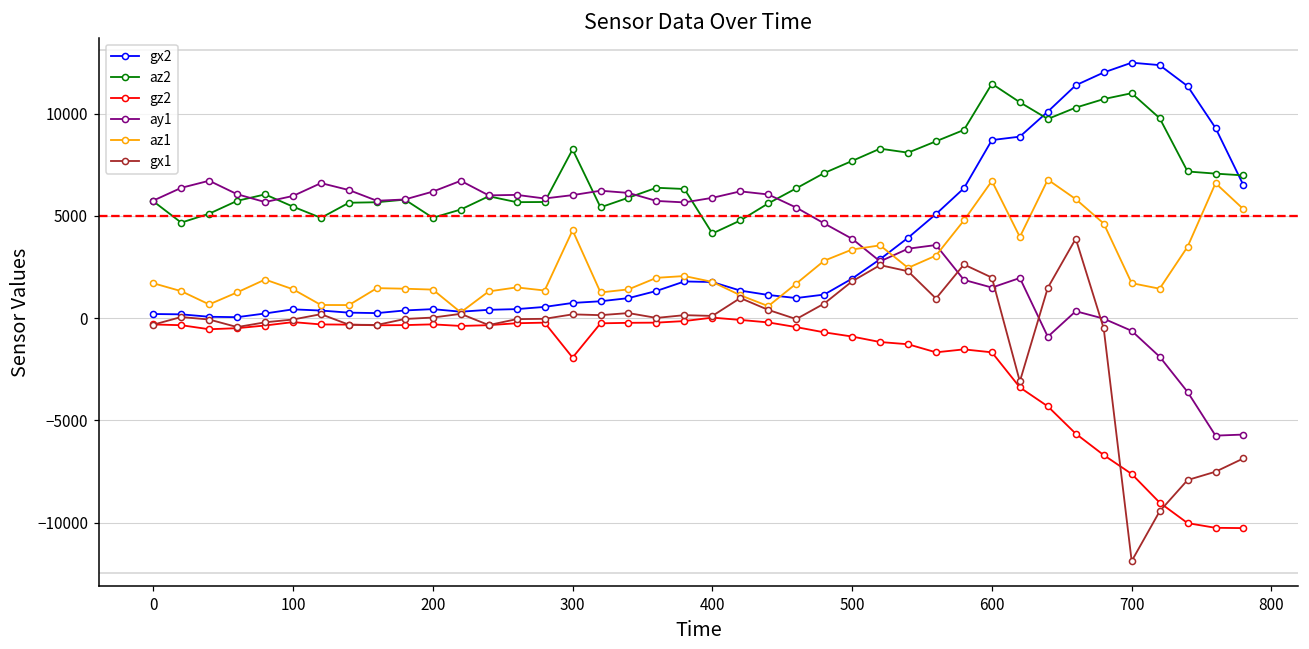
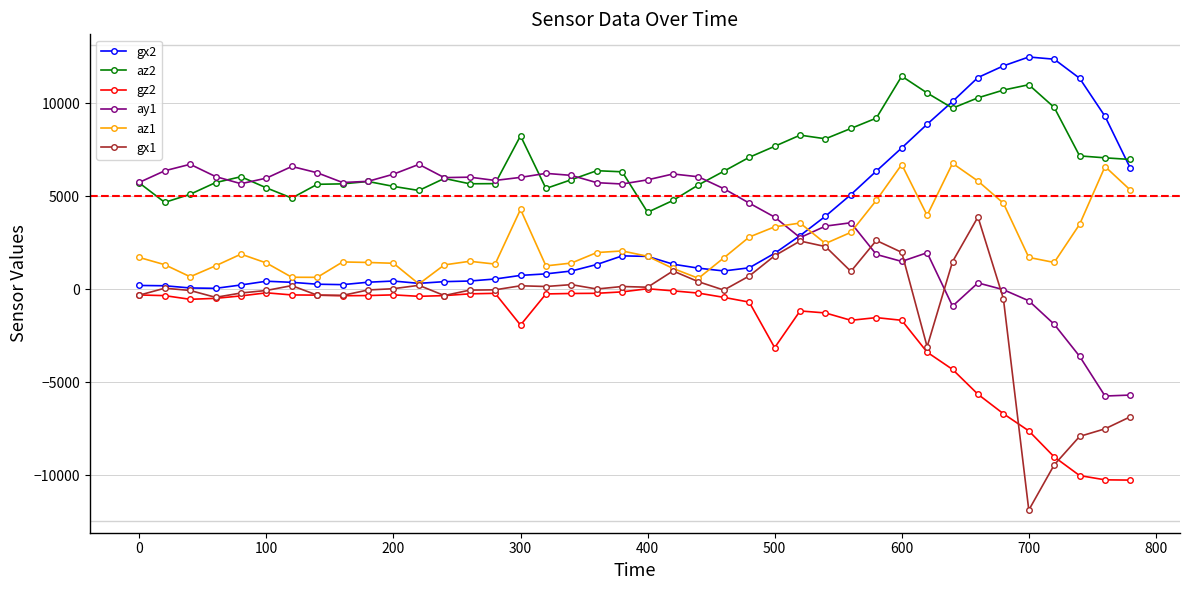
az2, 200: 4900 -> 5500
gz2, 500: -900 -> -3100
gx2, 600: 8700 -> 7600
